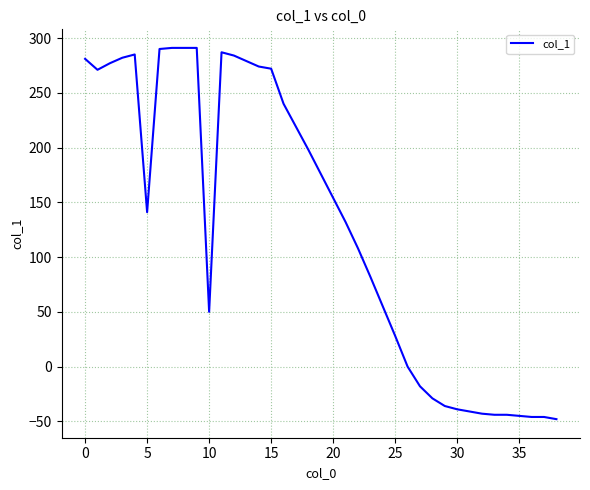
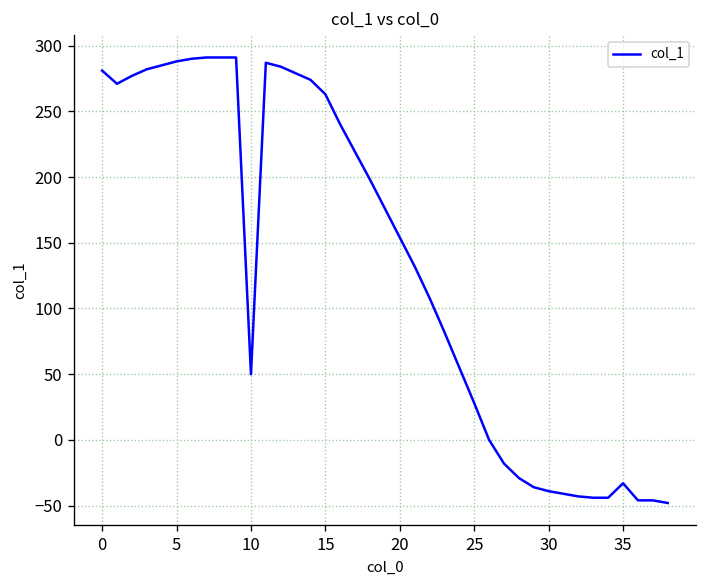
5: 141 -> 288
15: 272 -> 263
35: -45 -> -33
